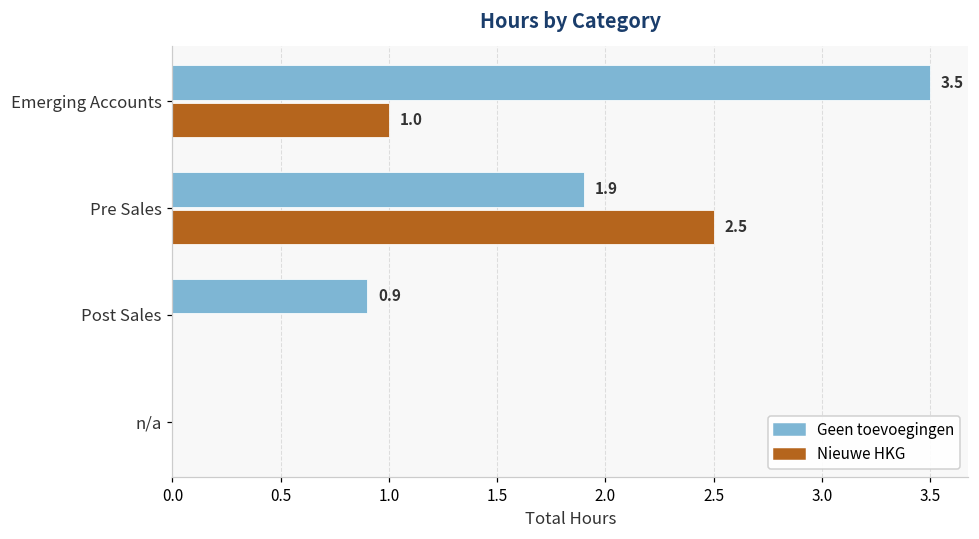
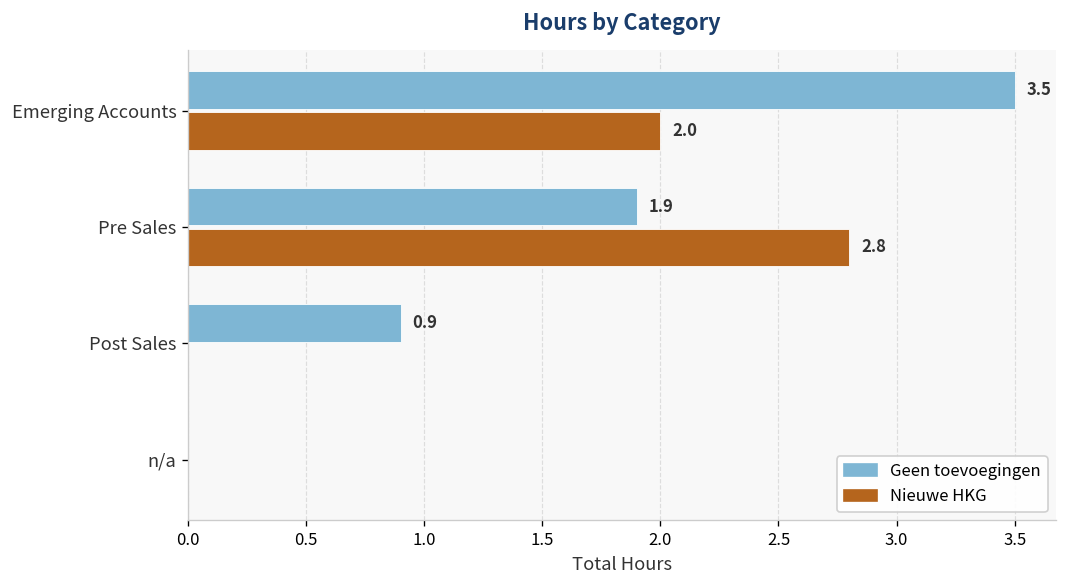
Nieuwe HKG, Emerging Accounts: 1.0 -> 2.0
Nieuwe HKG, Pre Sales: 2.5 -> 2.8
